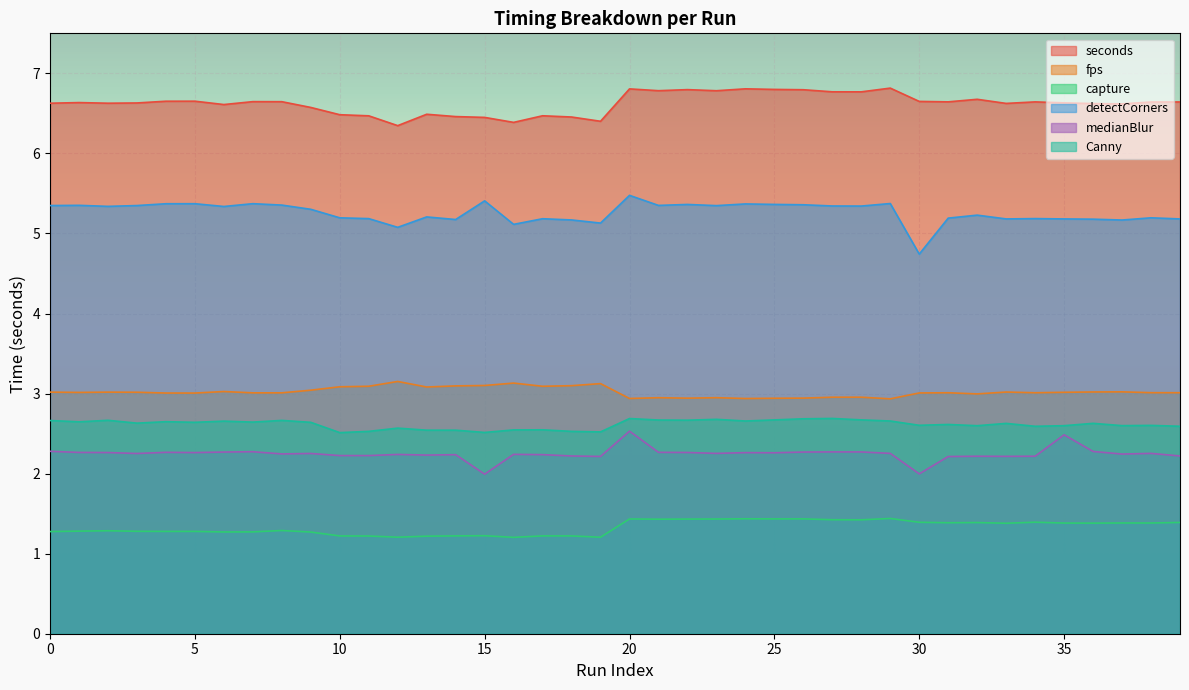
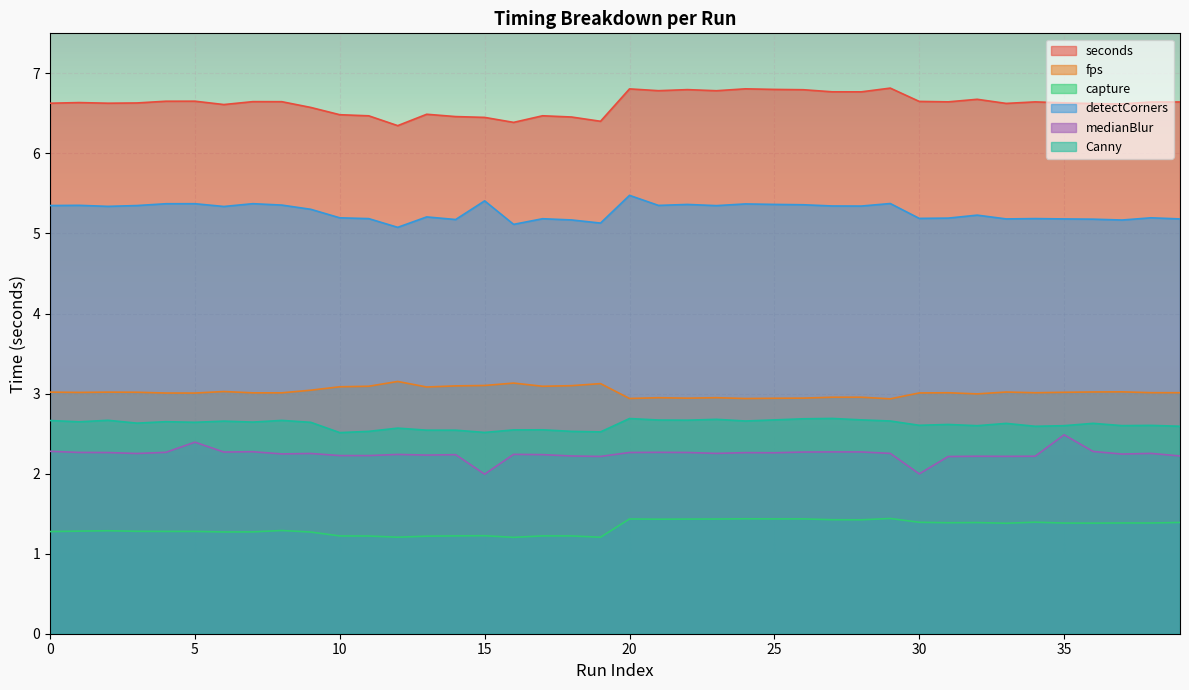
medianBlur, 5: 2.3 -> 2.4
medianBlur, 20: 2.5 -> 2.3
detectCorners, 30: 4.7 -> 5.2
